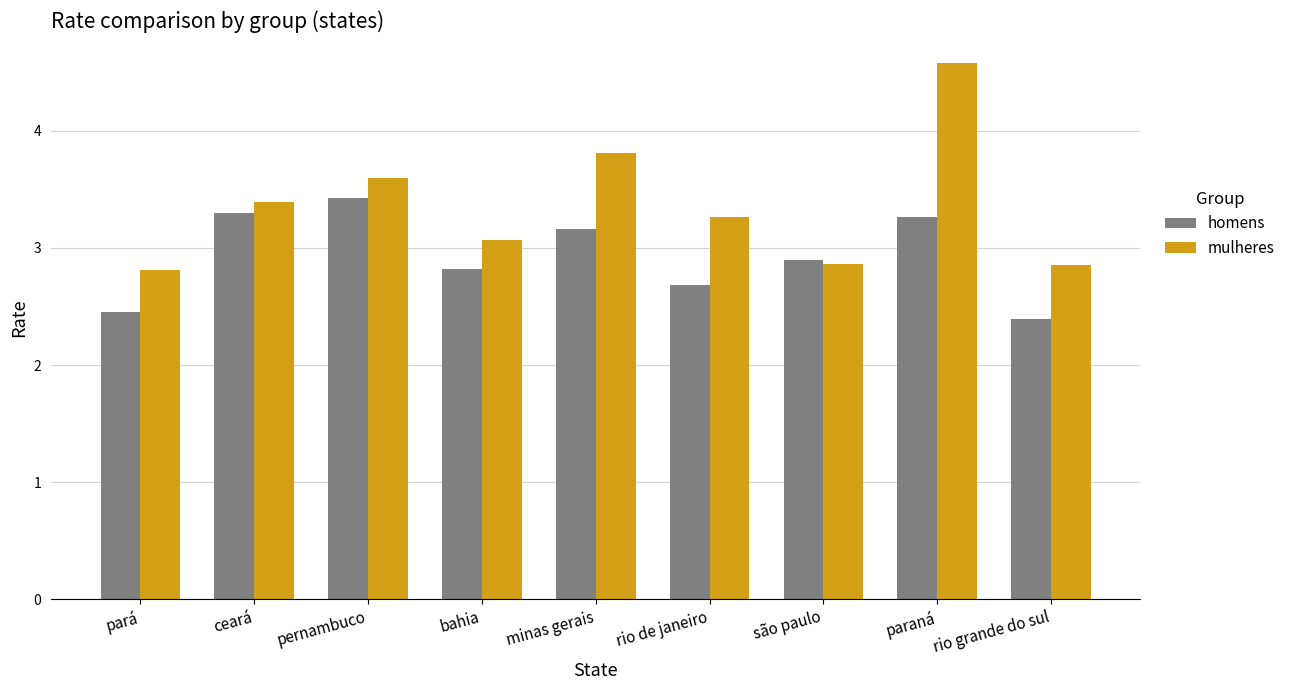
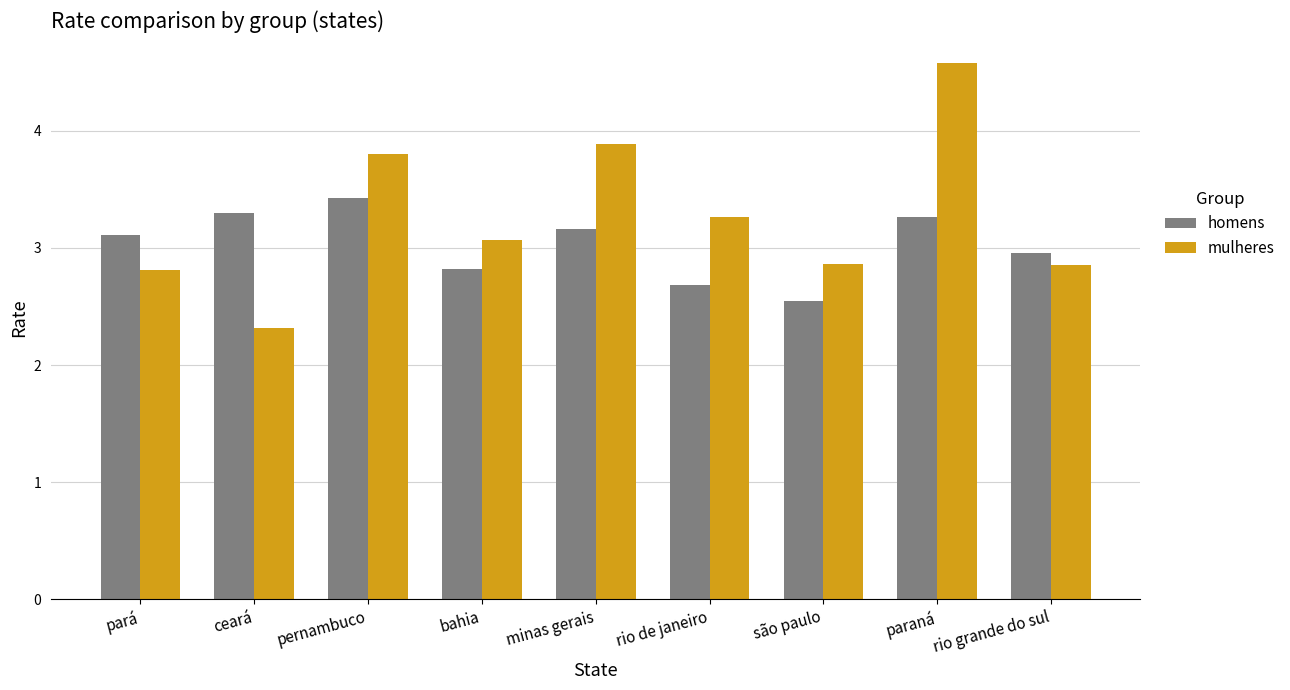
homens, pará: 2.45 -> 3.11
mulheres, ceará: 3.39 -> 2.32
mulheres, pernambuco: 3.6 -> 3.8
mulheres, minas gerais: 3.81 -> 3.89
homens, são paulo: 2.90 -> 2.55
homens, rio grande do sul: 2.39 -> 2.96
